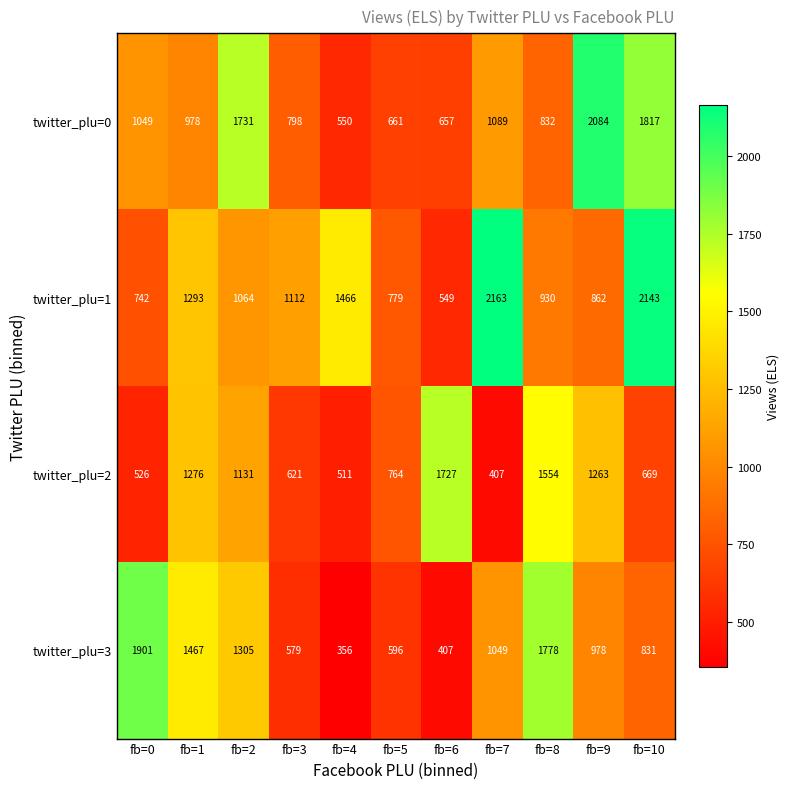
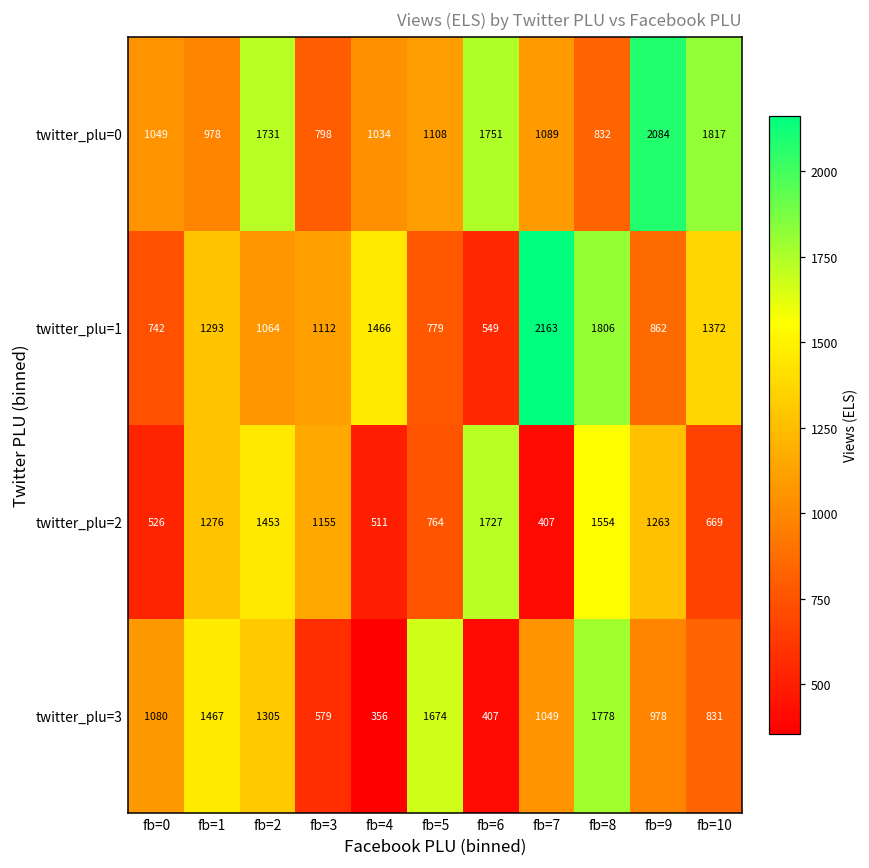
twitter_plu=0, fb=4: 550 -> 1034
twitter_plu=0, fb=5: 661 -> 1108
twitter_plu=0, fb=6: 657 -> 1751
twitter_plu=1, fb=8: 930 -> 1806
twitter_plu=1, fb=10: 2143 -> 1372
twitter_plu=2, fb=2: 1131 -> 1453
twitter_plu=2, fb=3: 621 -> 1155
twitter_plu=3, fb=0: 1901 -> 1080
twitter_plu=3, fb=5: 596 -> 1674
